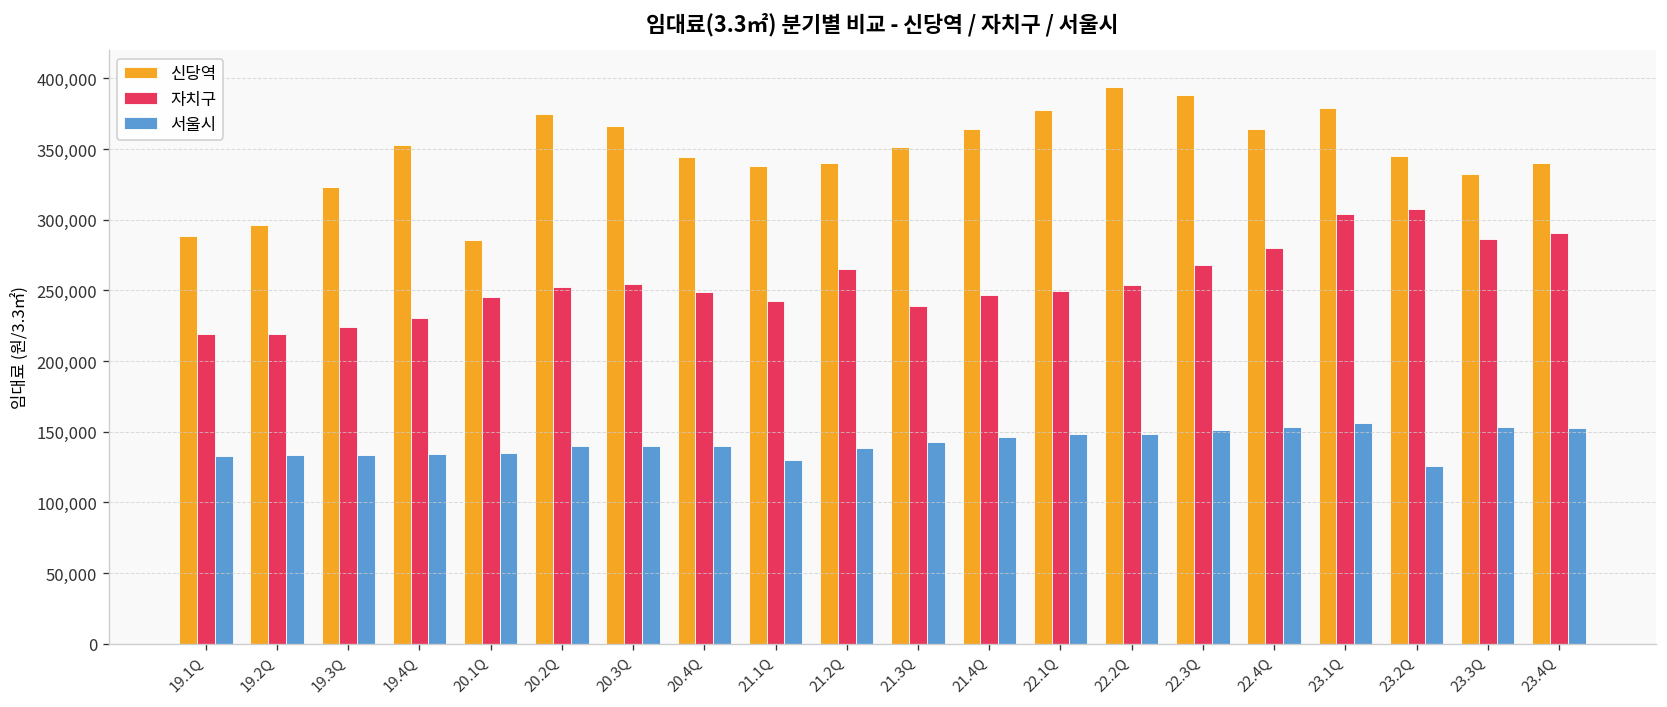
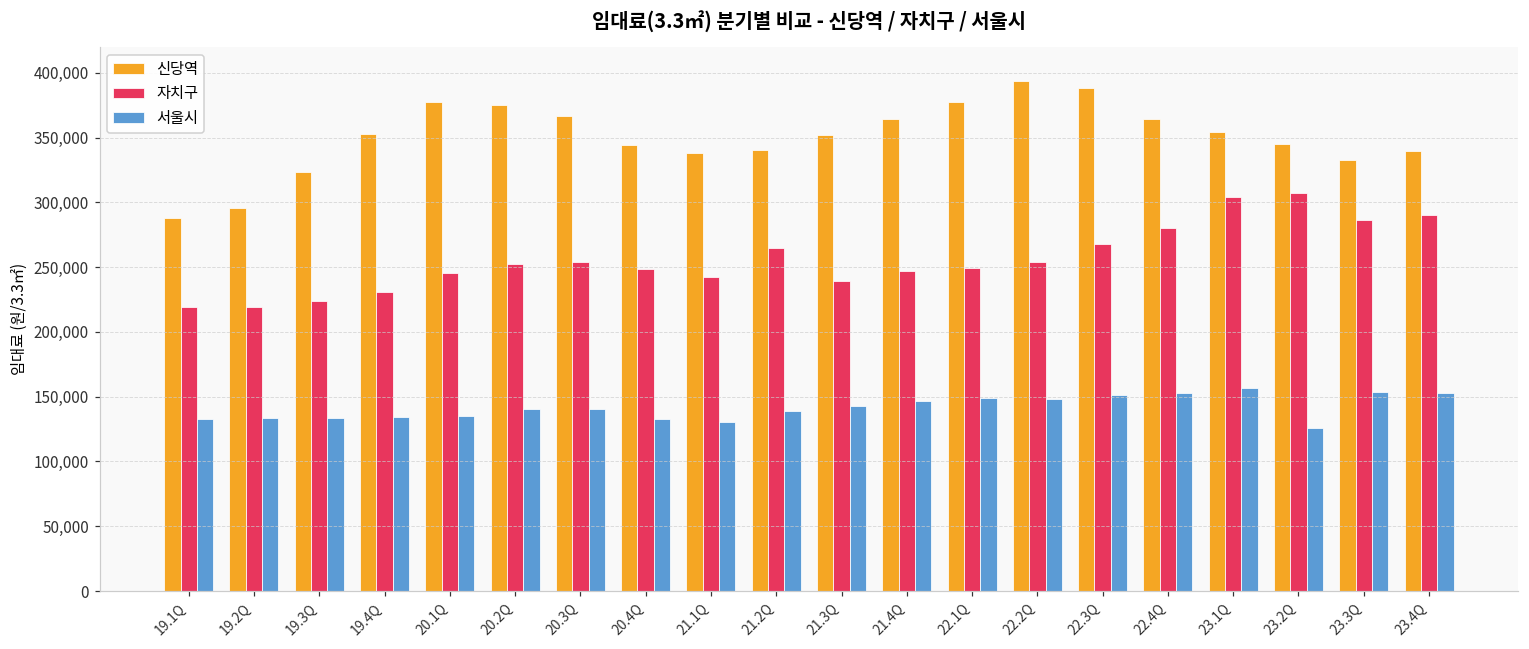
신당역, 20.1Q: 285,000 -> 378,000
서울시, 20.4Q: 140,000 -> 133,000
신당역, 23.1Q: 379,000 -> 354,000
